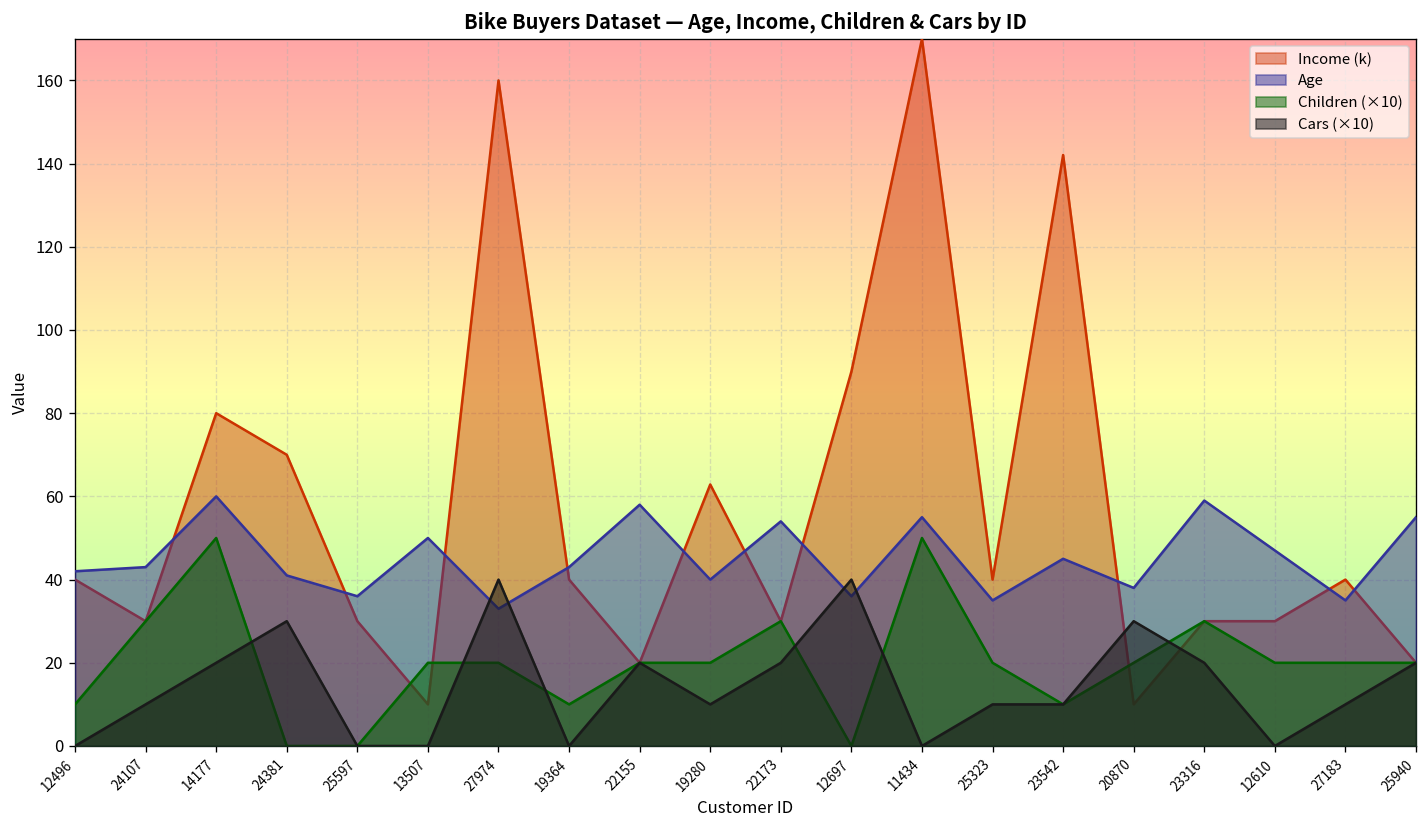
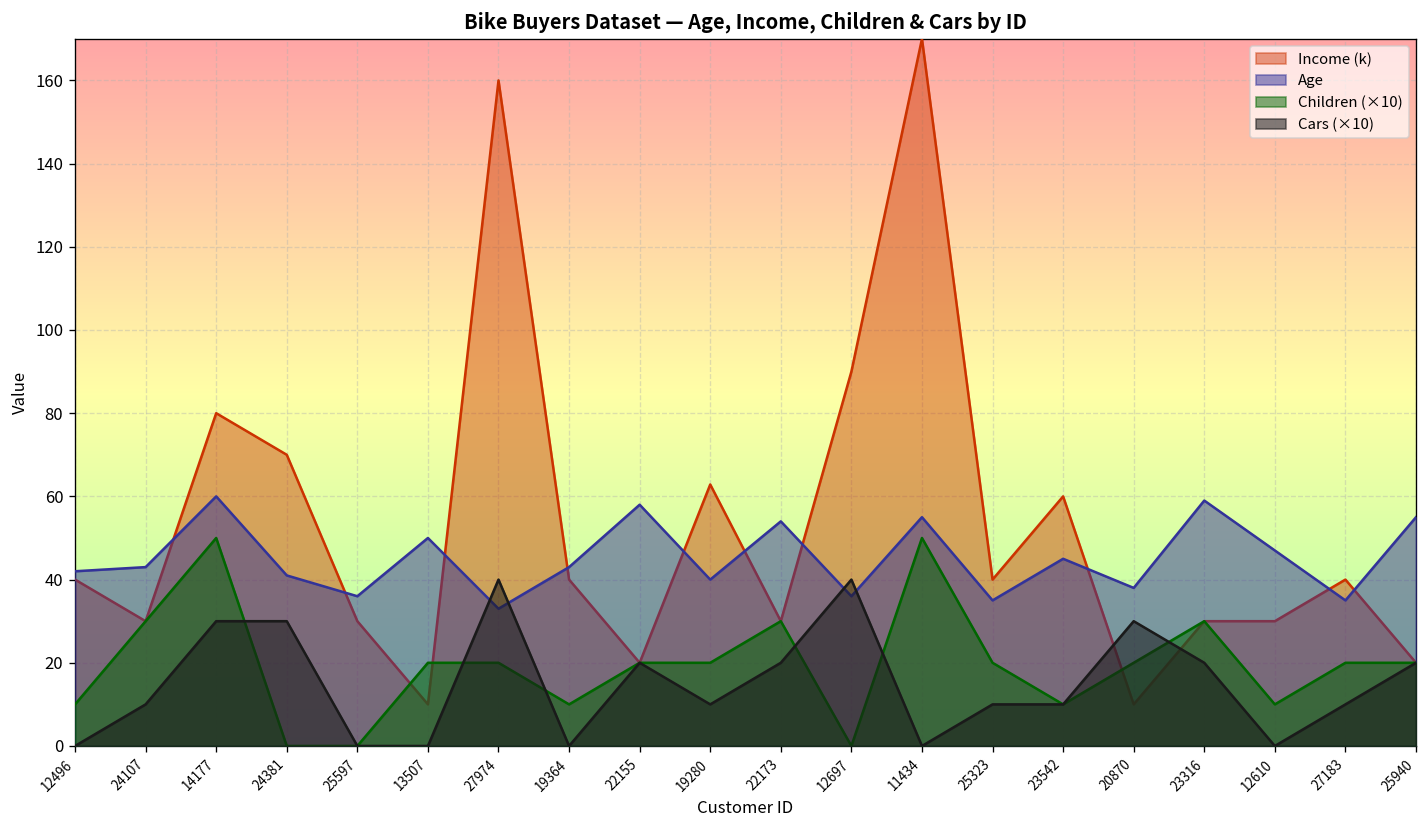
Cars (×10), 14177: 20 -> 30
Income (k), 23542: 142 -> 60
Children (×10), 12610: 20 -> 10
